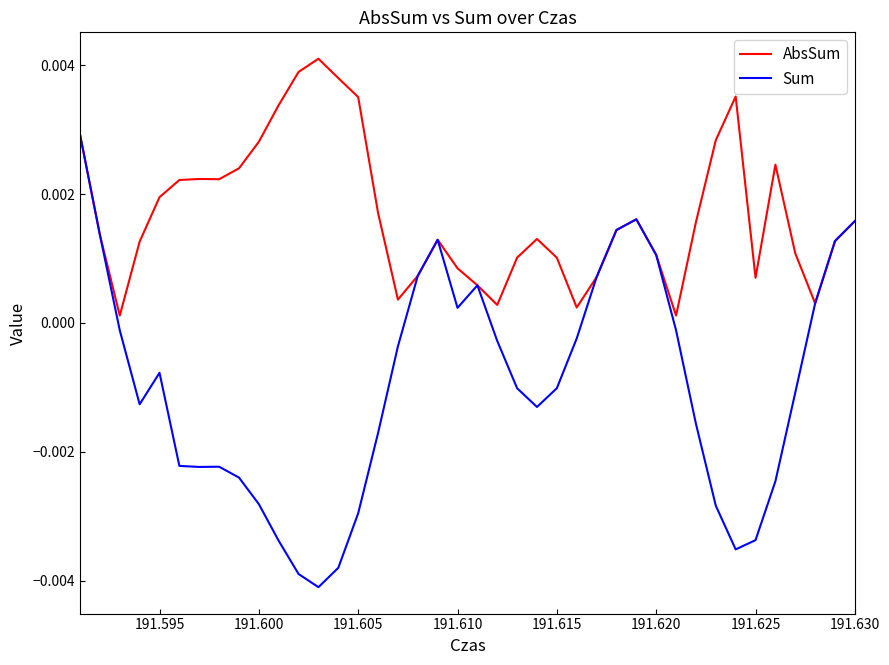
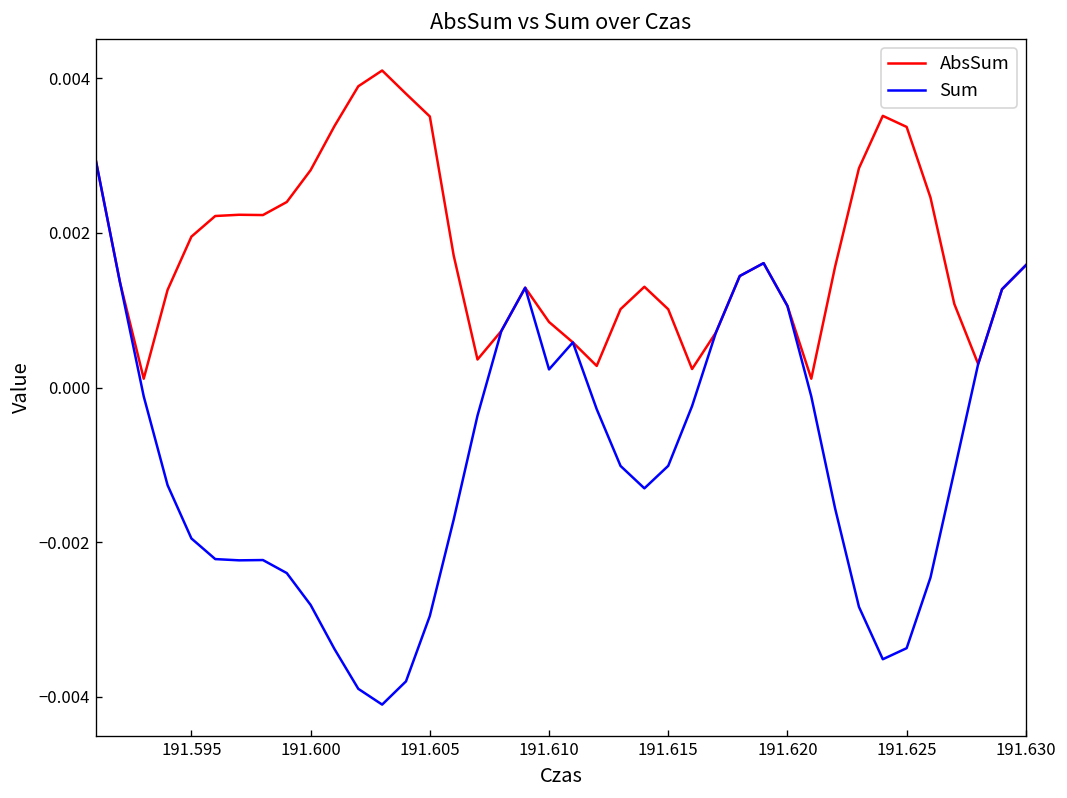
Sum, 191.595: -0.0008 -> -0.0020
AbsSum, 191.625: 0.0007 -> 0.0034
